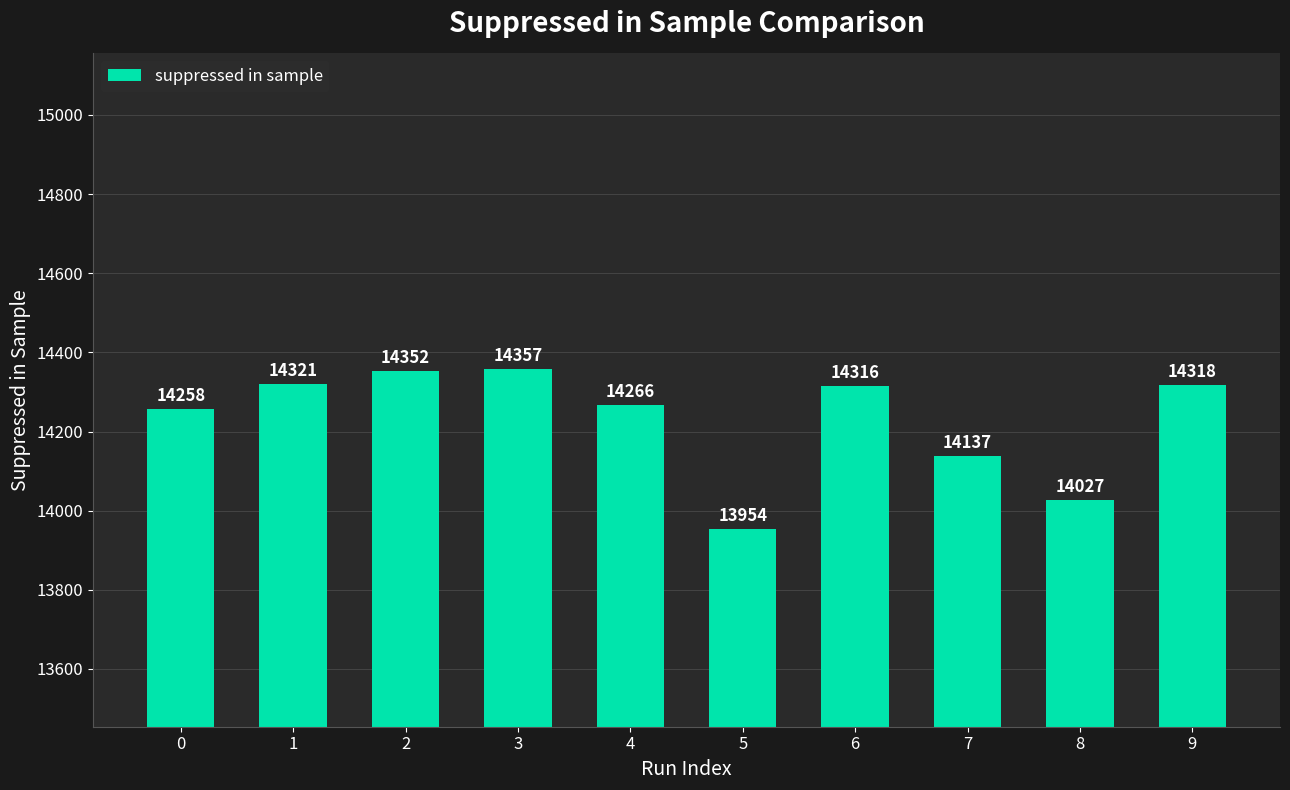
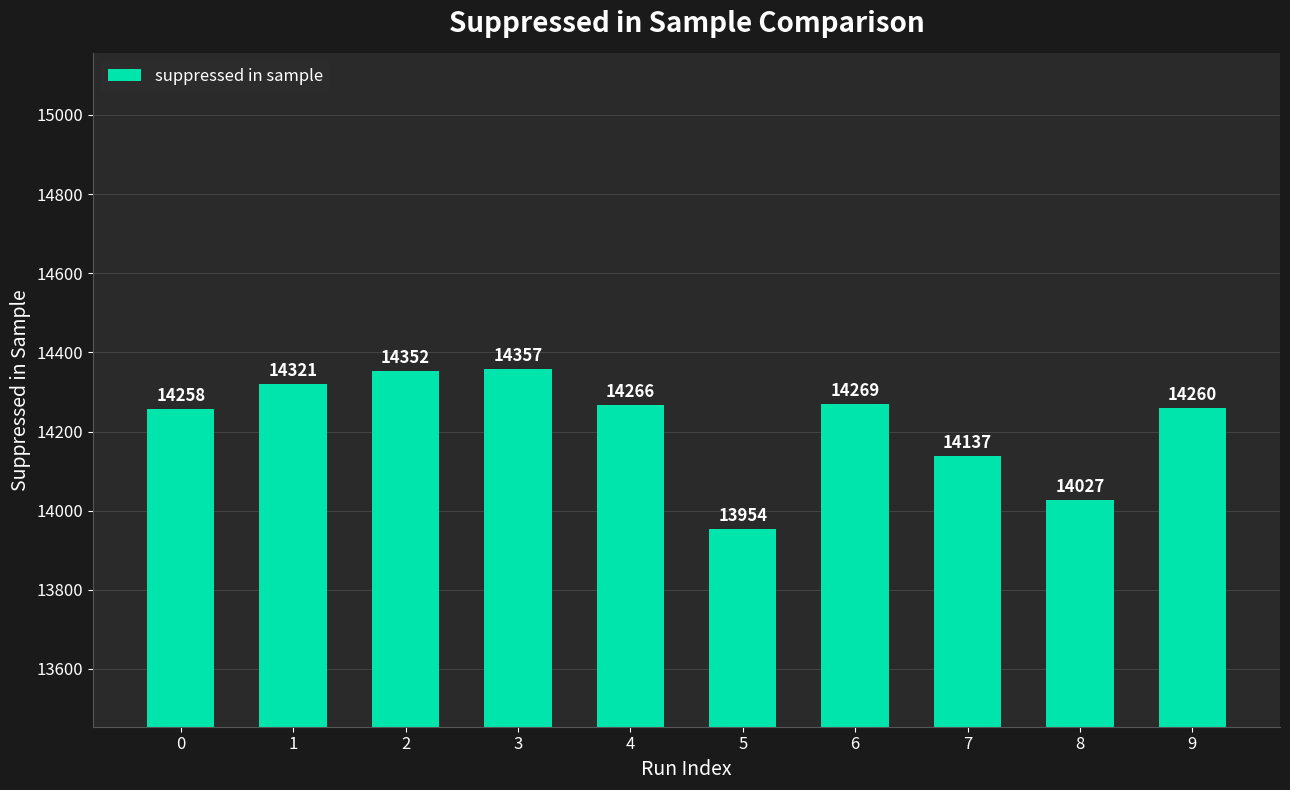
6: 14316 -> 14269
9: 14318 -> 14260
